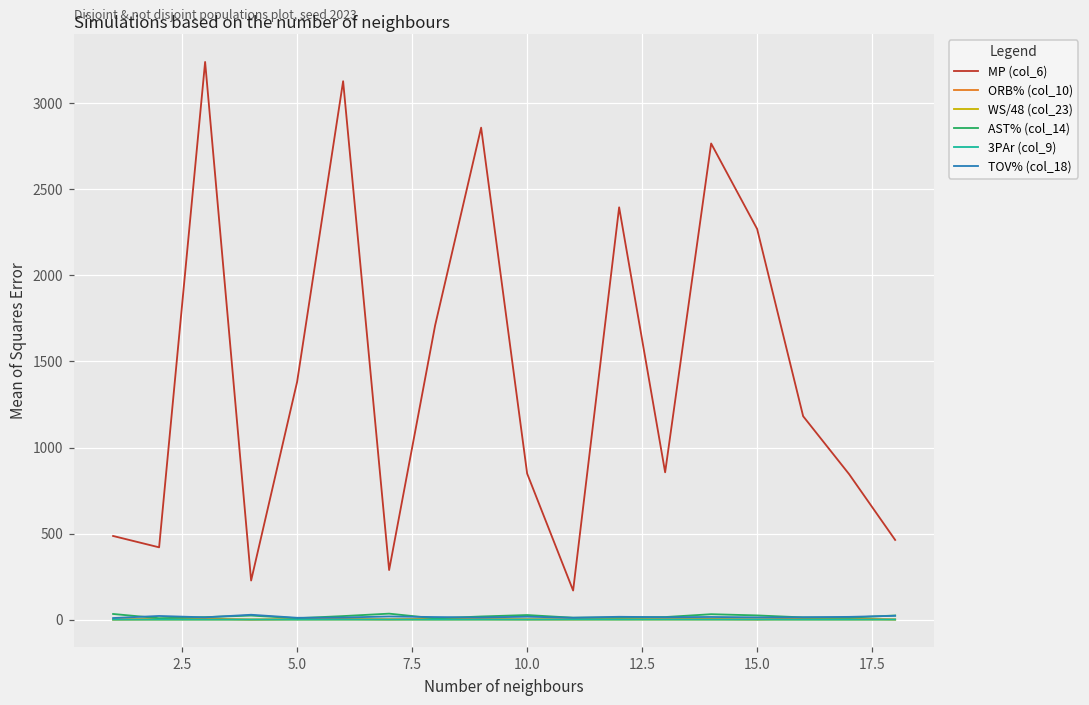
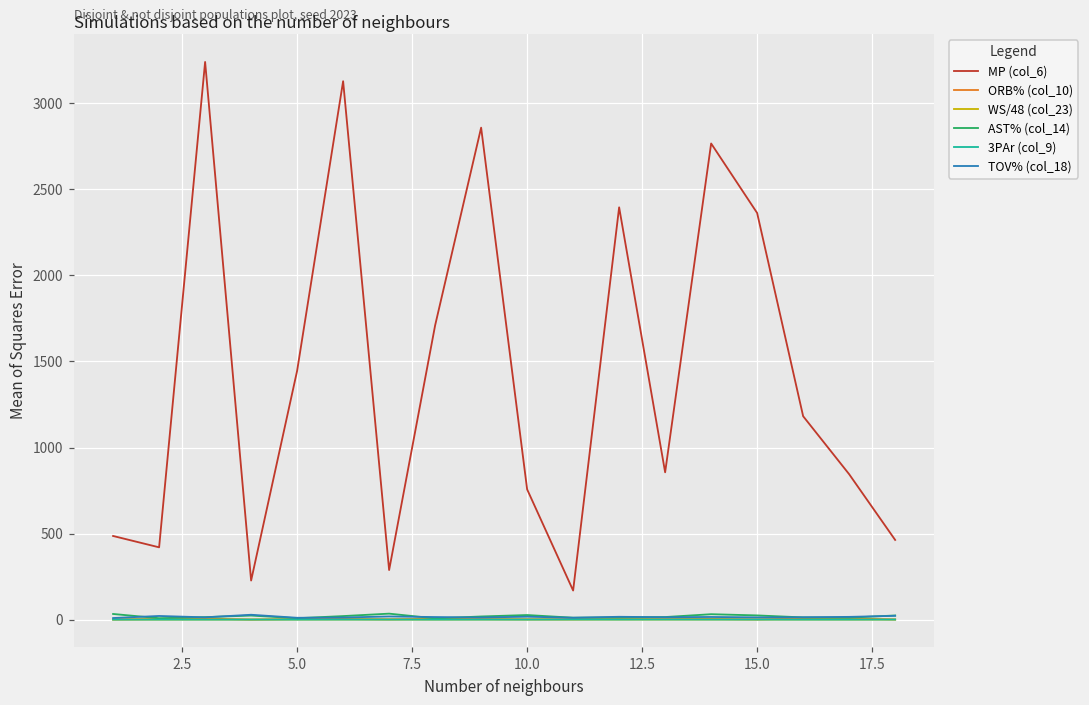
MP (col_6), 5.0: 1380 -> 1450
MP (col_6), 10.0: 850 -> 760
MP (col_6), 15.0: 2270 -> 2360
